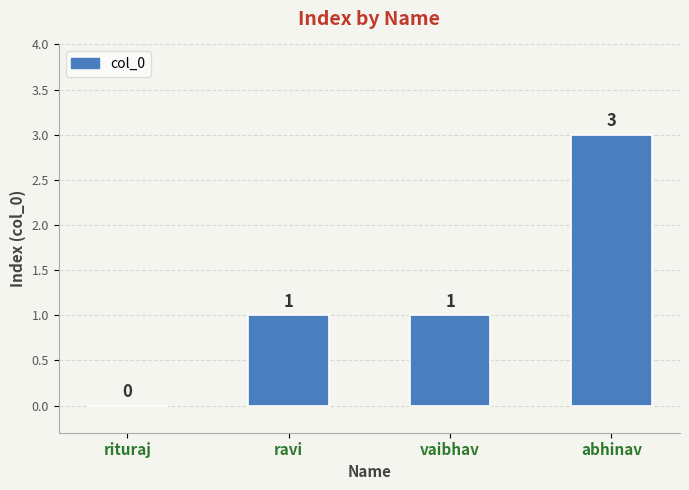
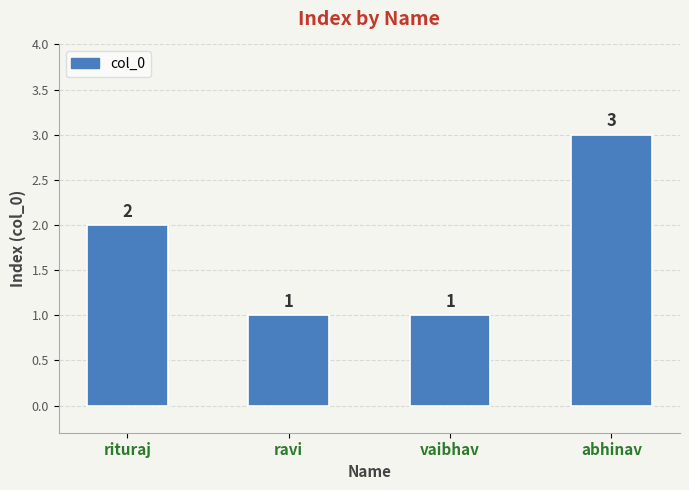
rituraj: 0 -> 2
